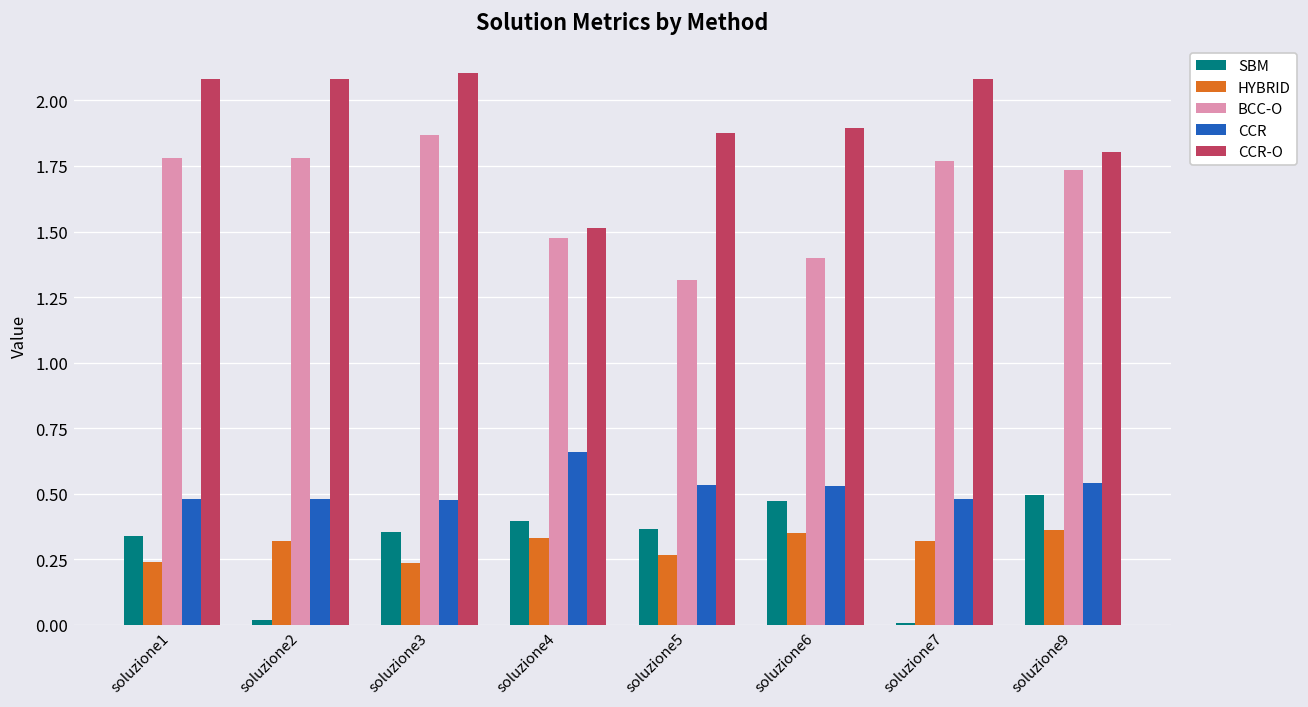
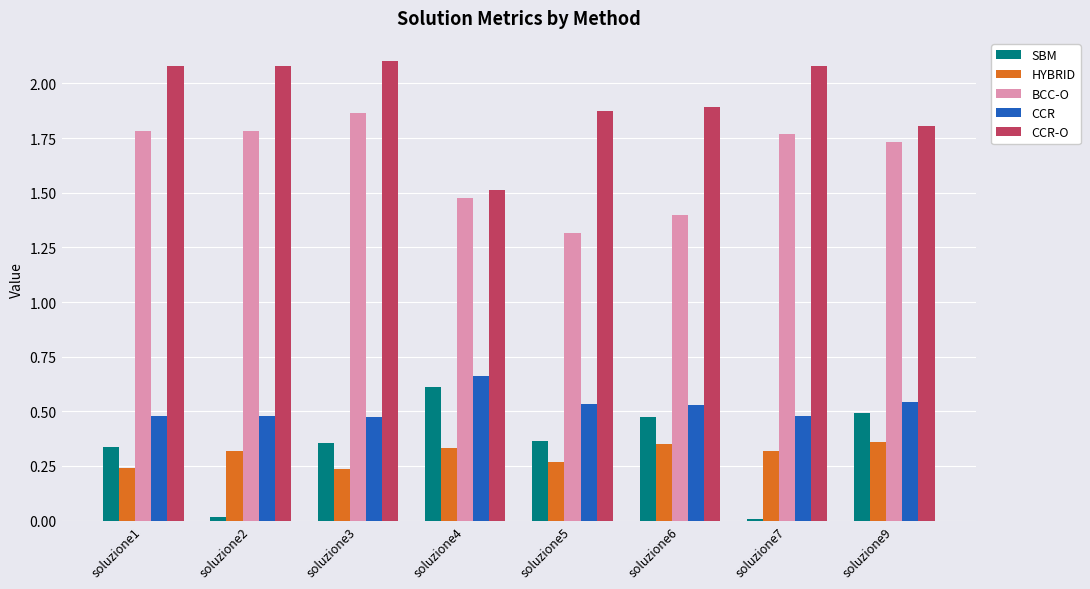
SBM, soluzione4: 0.40 -> 0.61
